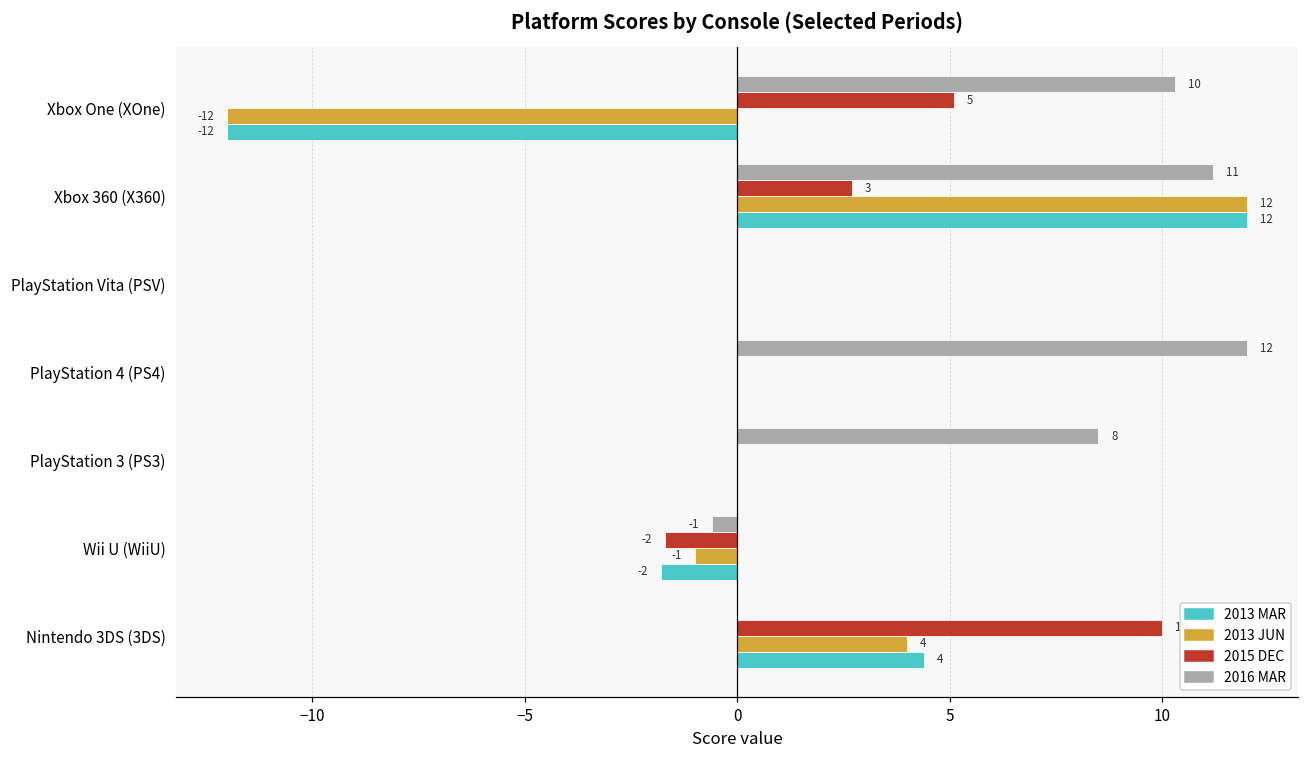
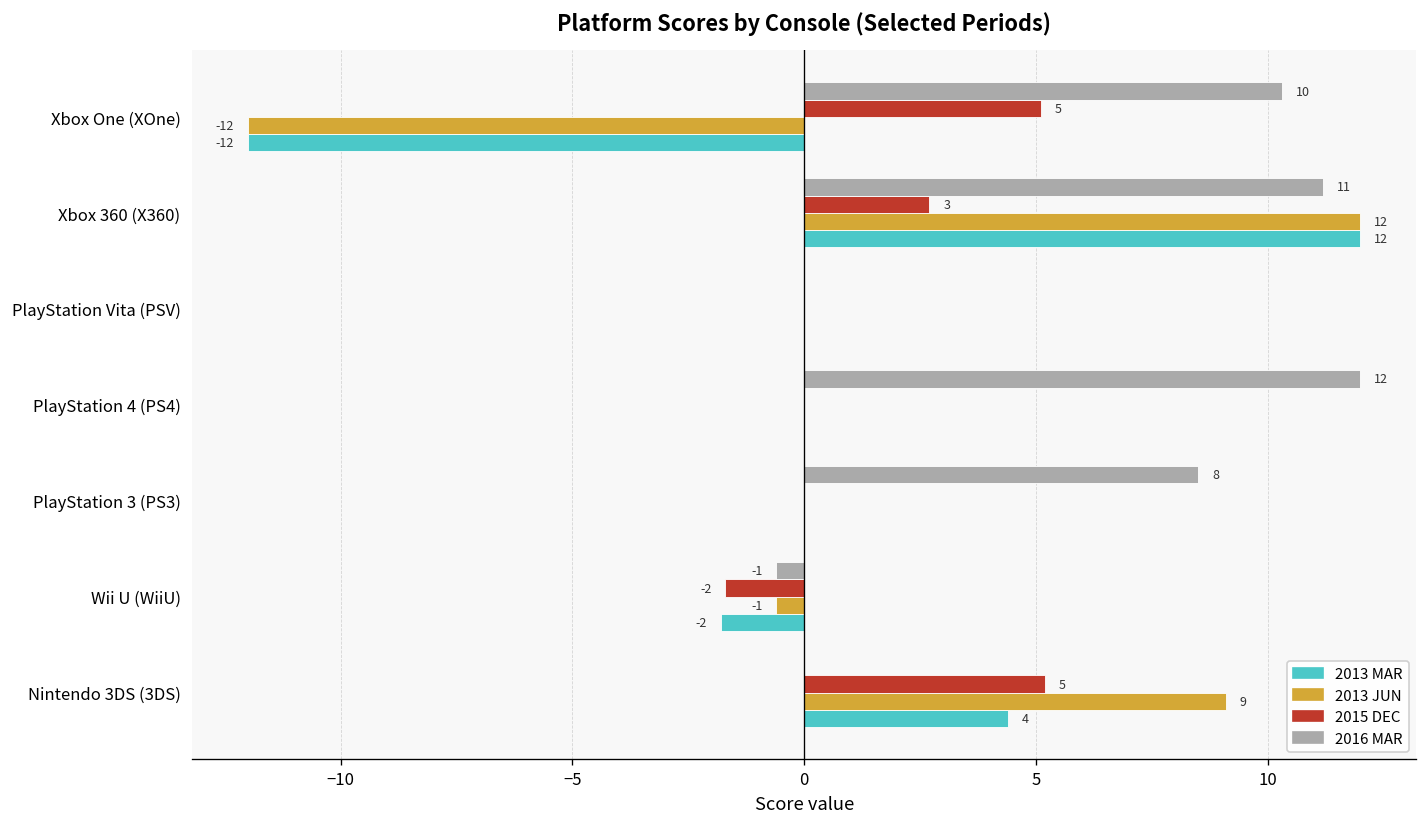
2013 JUN, Wii U (WiiU): -1.0 -> -0.6
2015 DEC, Nintendo 3DS (3DS): 10.0 -> 5.2
2013 JUN, Nintendo 3DS (3DS): 4 -> 9
